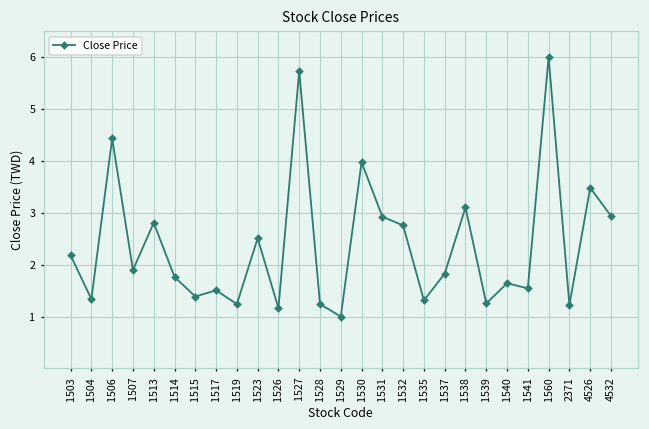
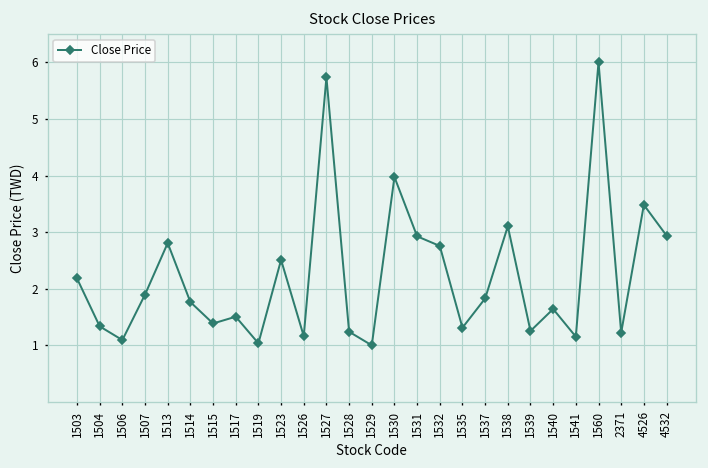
1506: 4.4 -> 1.1
1519: 1.2 -> 1.0
1541: 1.5 -> 1.2
